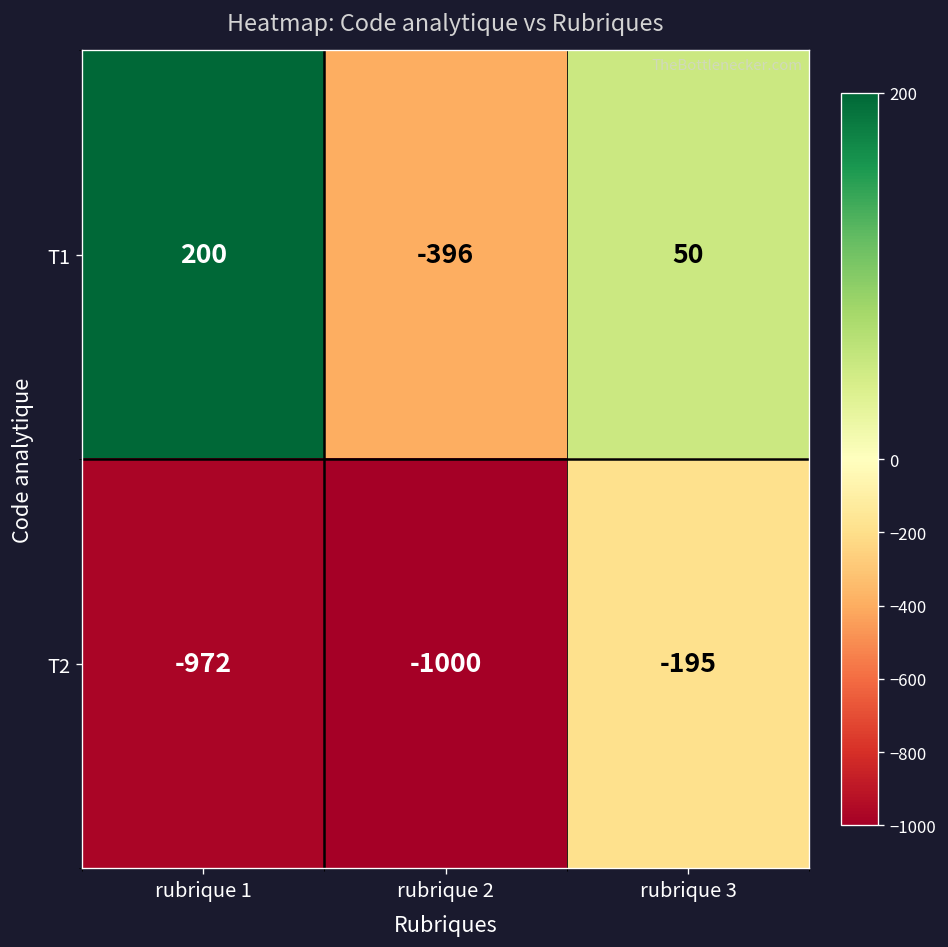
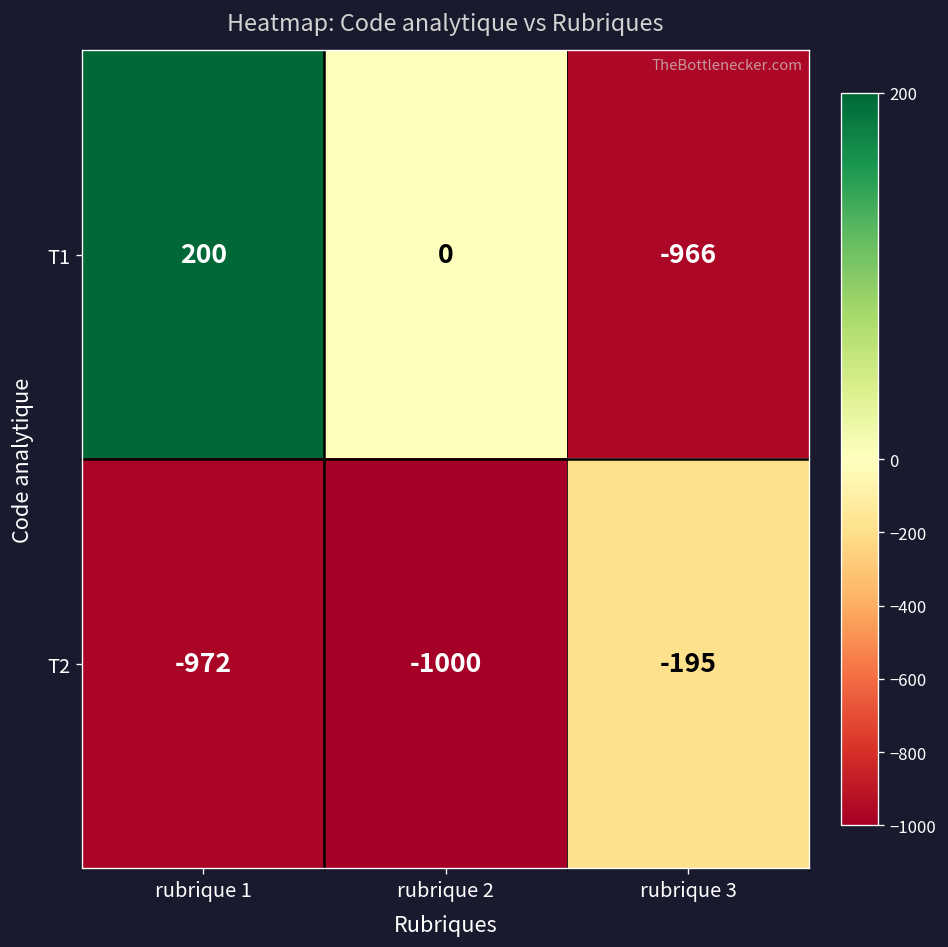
T1, rubrique 2: -396 -> 0
T1, rubrique 3: 50 -> -966
